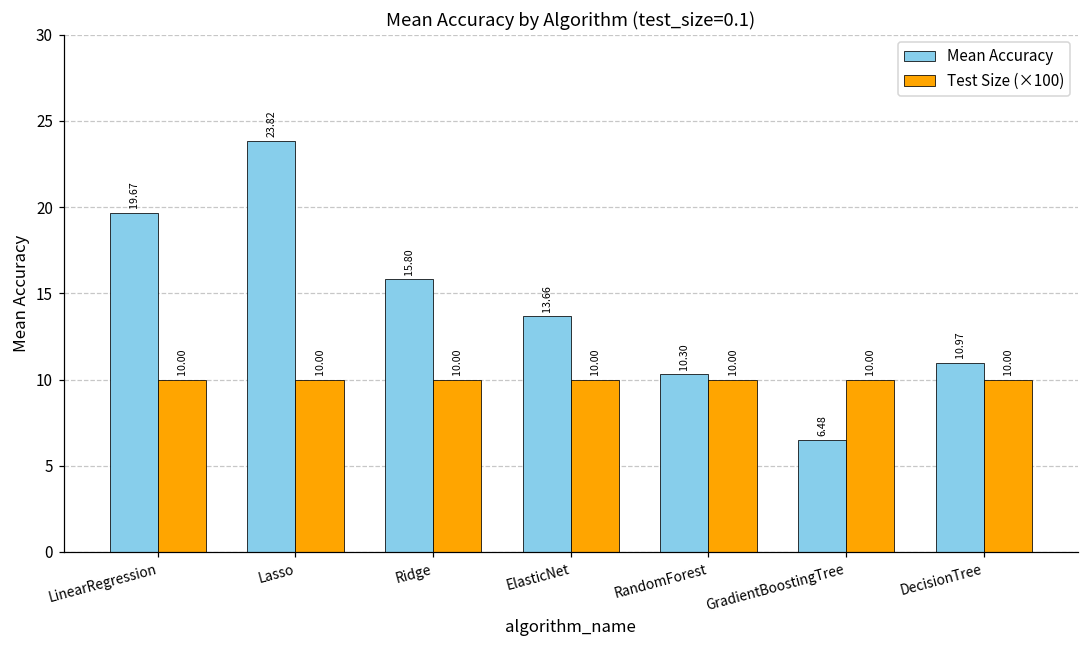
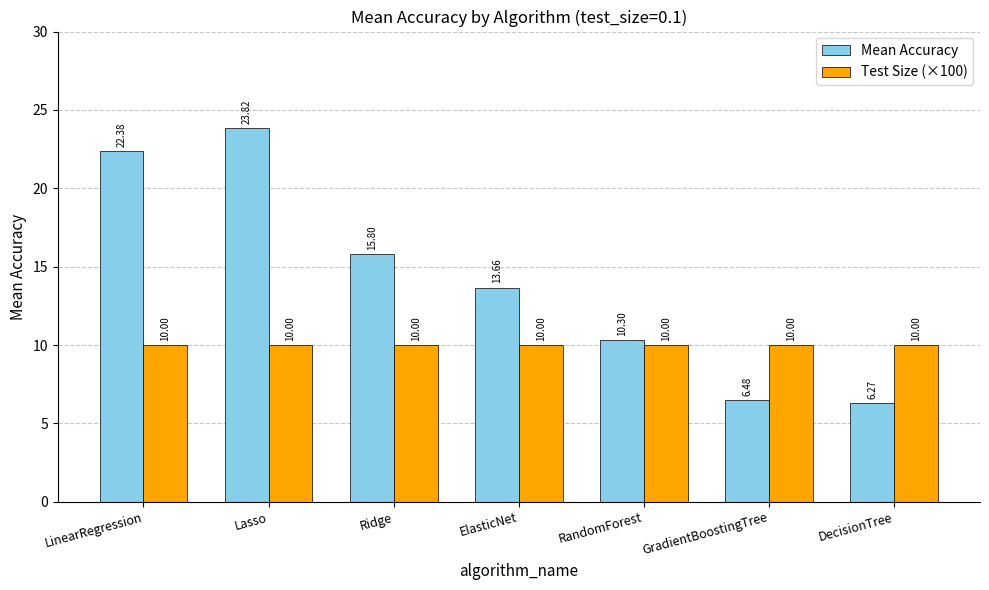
Mean Accuracy, LinearRegression: 19.67 -> 22.38
Mean Accuracy, DecisionTree: 10.97 -> 6.27
